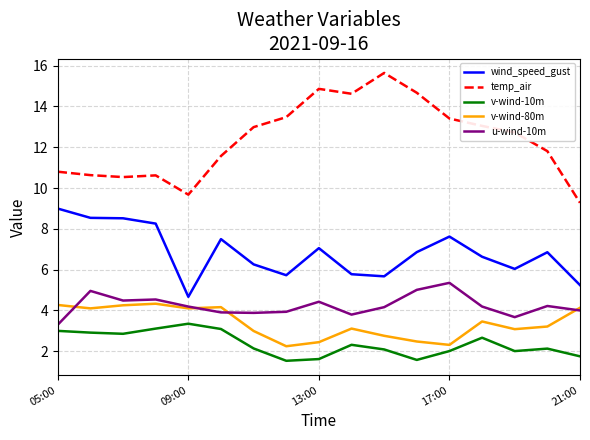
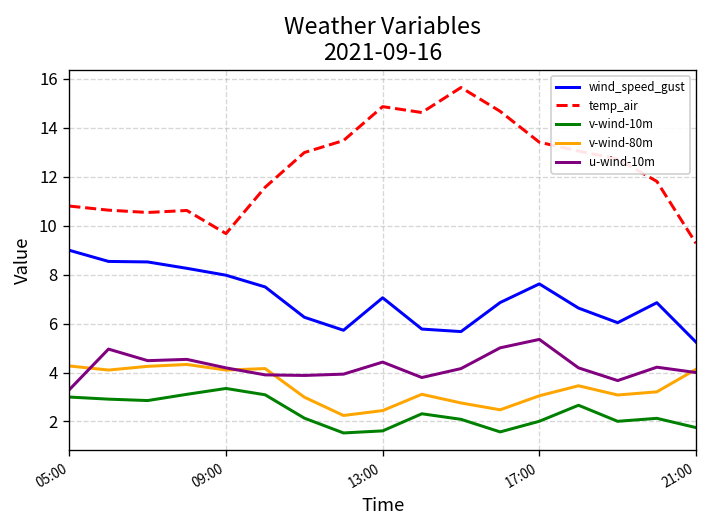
wind_speed_gust, 09:00: 4.7 -> 8.0
v-wind-80m, 17:00: 2.3 -> 3.0
